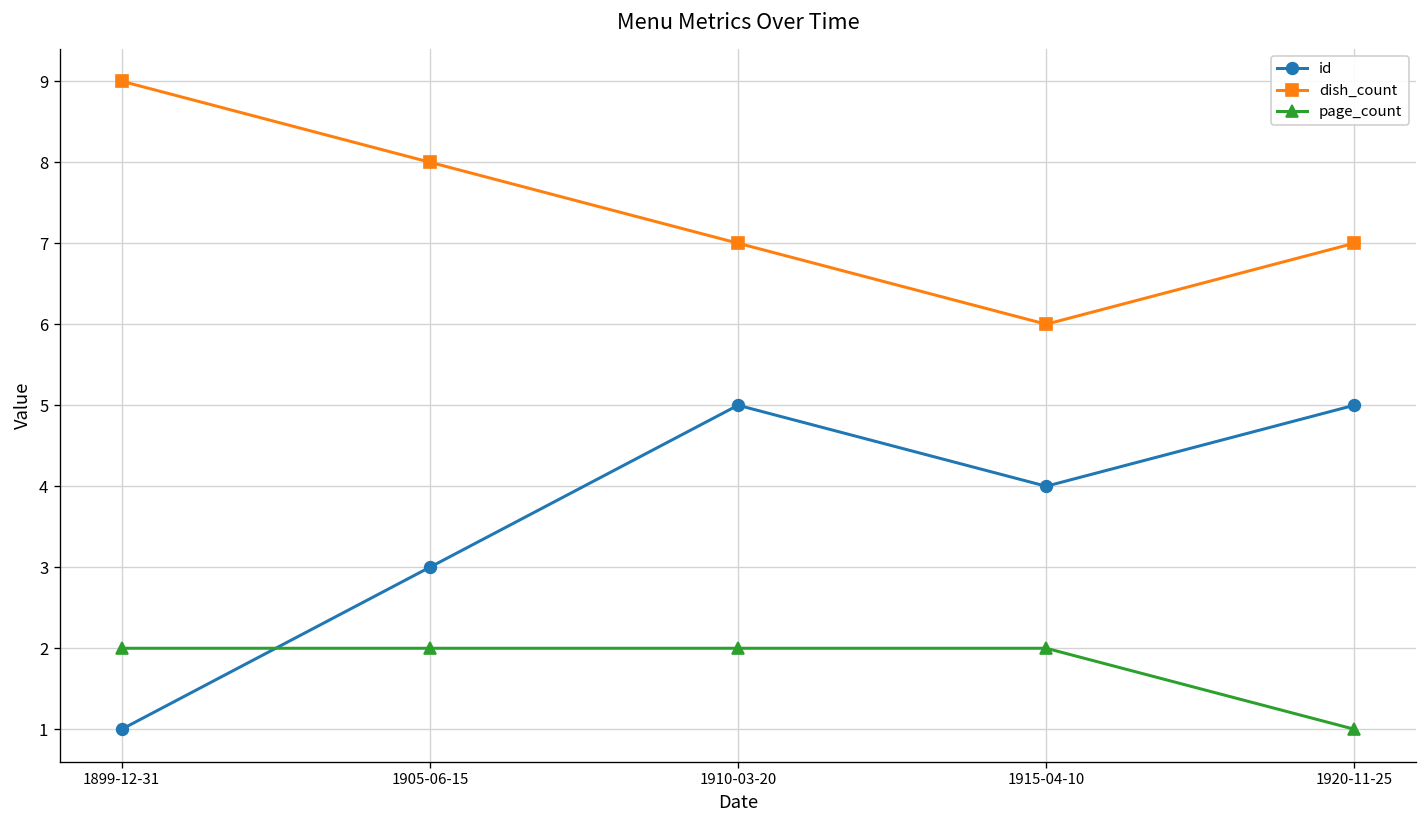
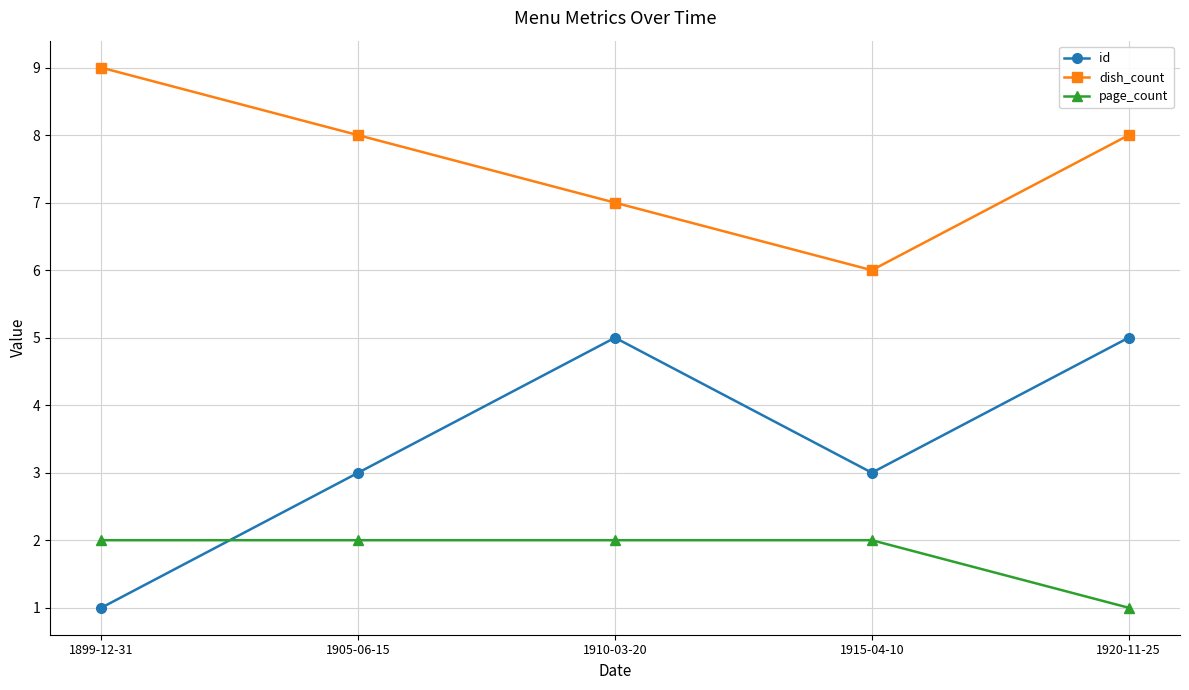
id, 1915-04-10: 4 -> 3
dish_count, 1920-11-25: 7 -> 8
